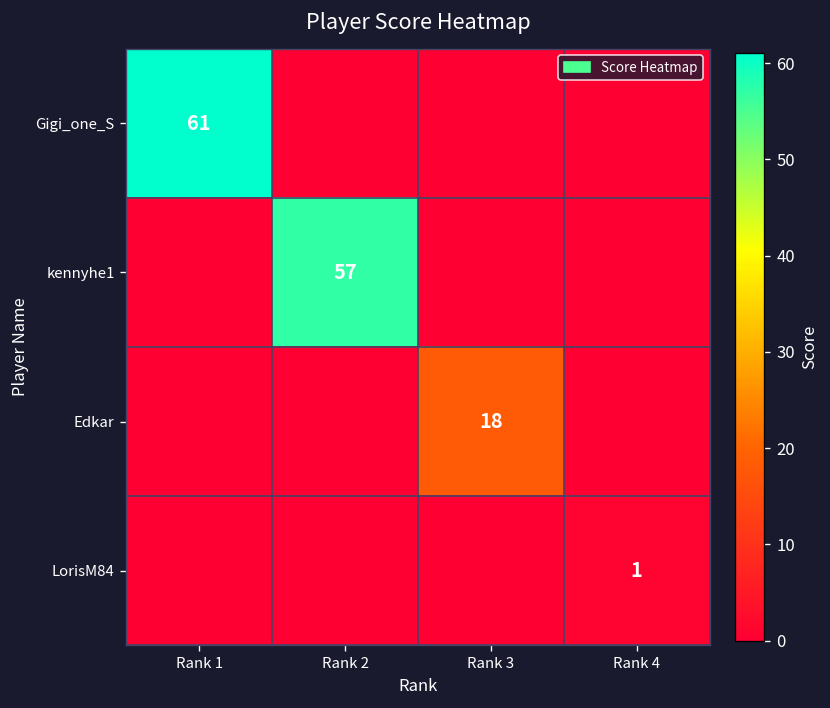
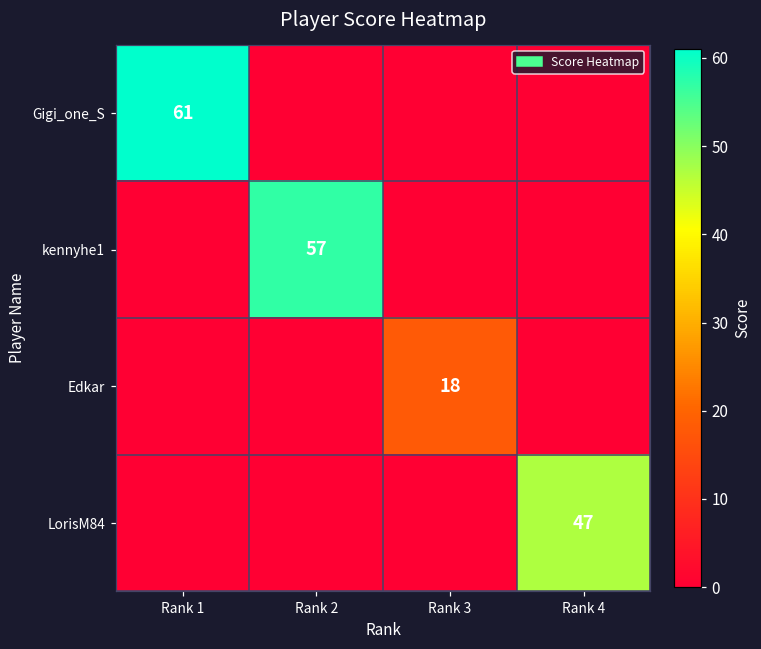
LorisM84, Rank 4: 1 -> 47
